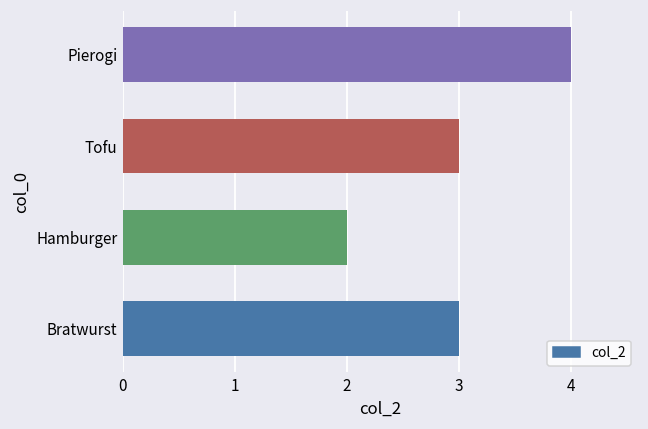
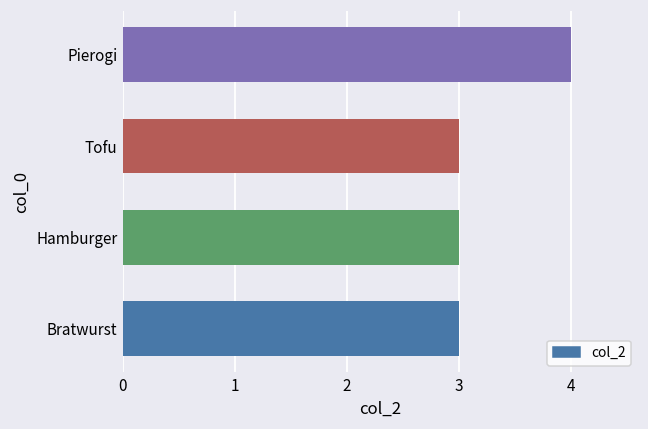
Hamburger: 2 -> 3
